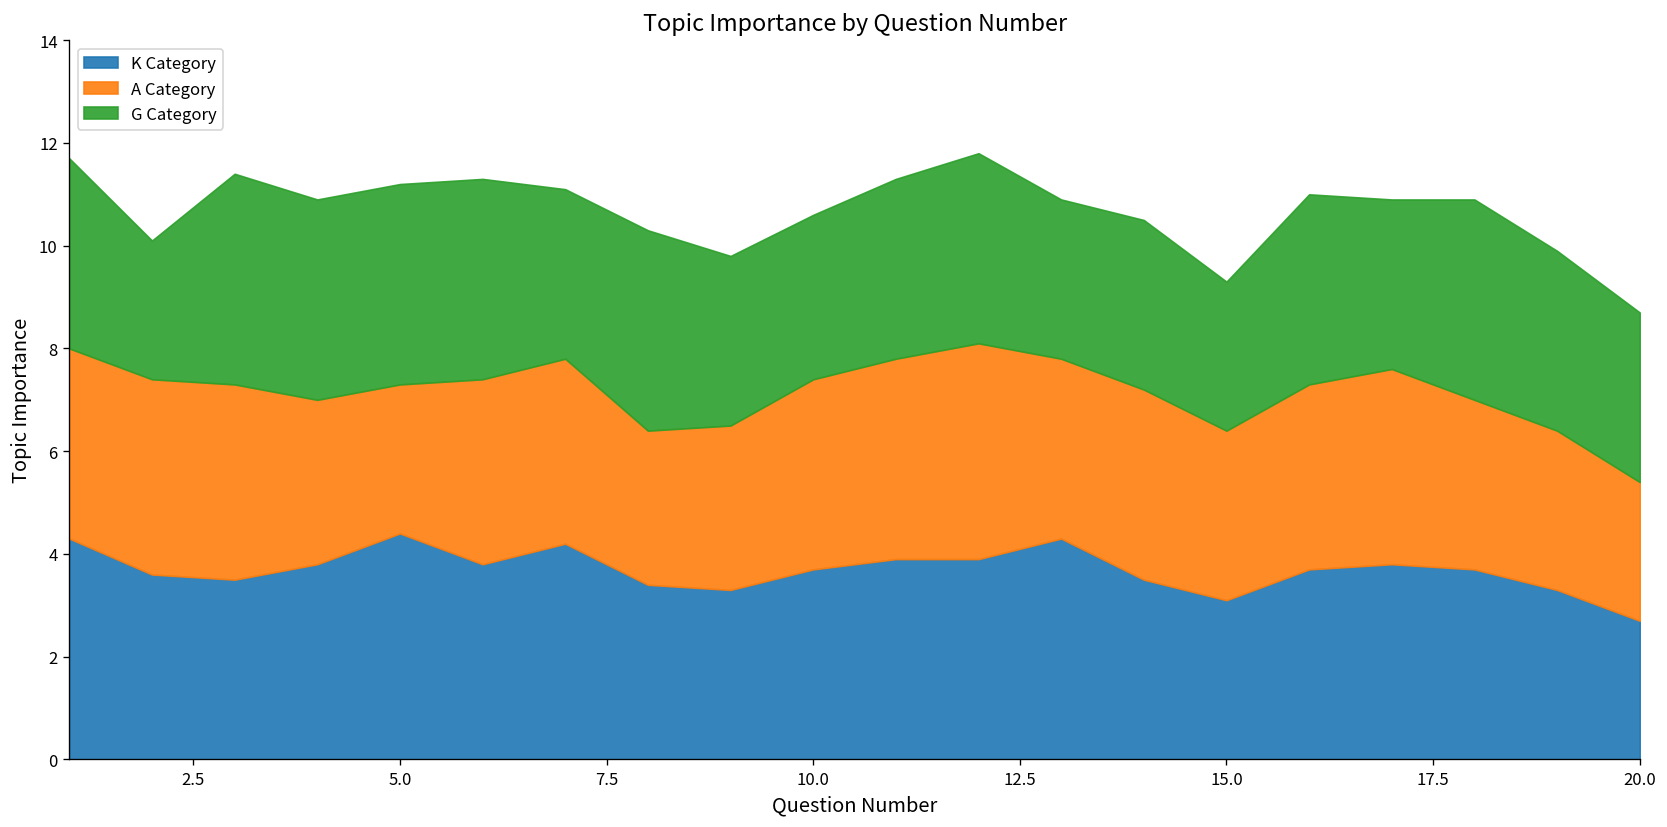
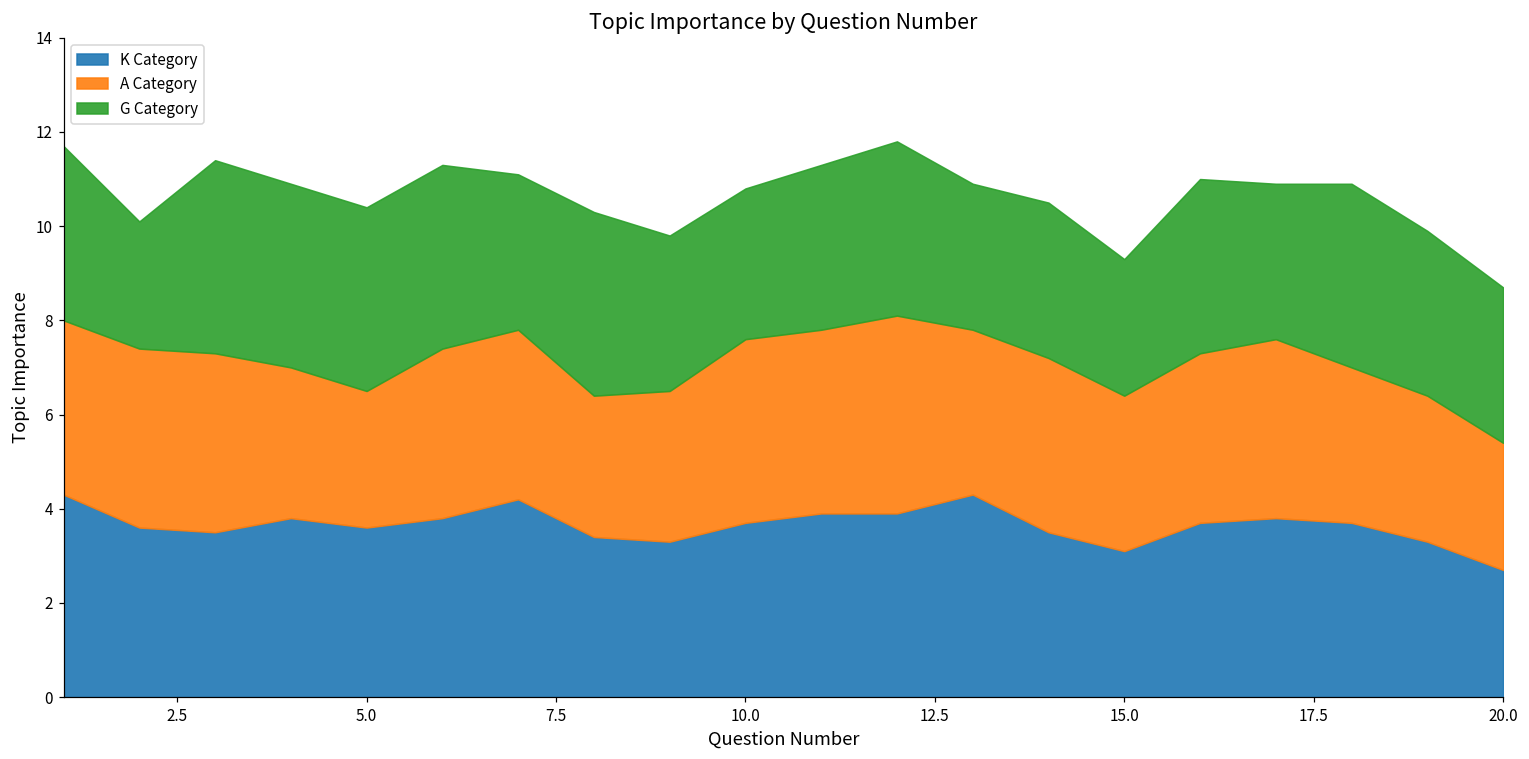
K Category, 5.0: 4.4 -> 3.6
A Category, 10.0: 3.7 -> 3.9
